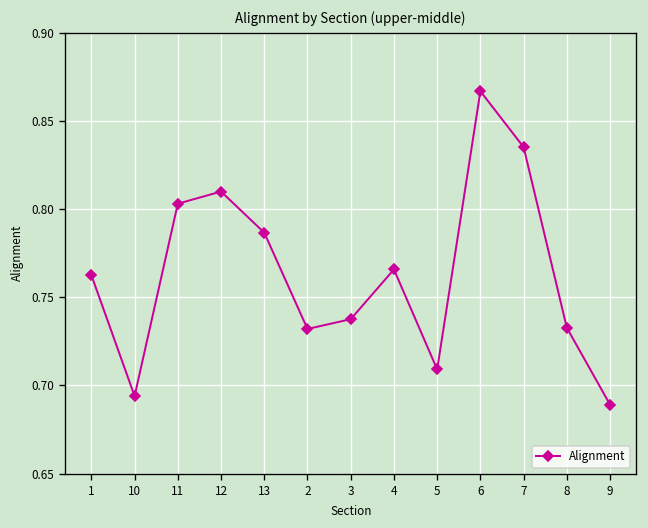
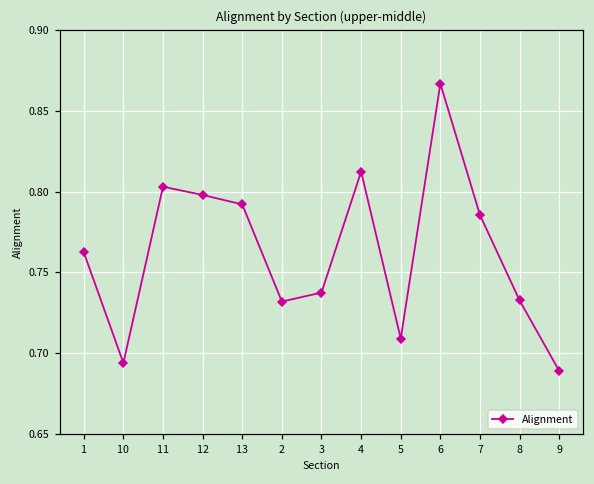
12: 0.810 -> 0.798
13: 0.787 -> 0.792
4: 0.766 -> 0.812
7: 0.835 -> 0.785
